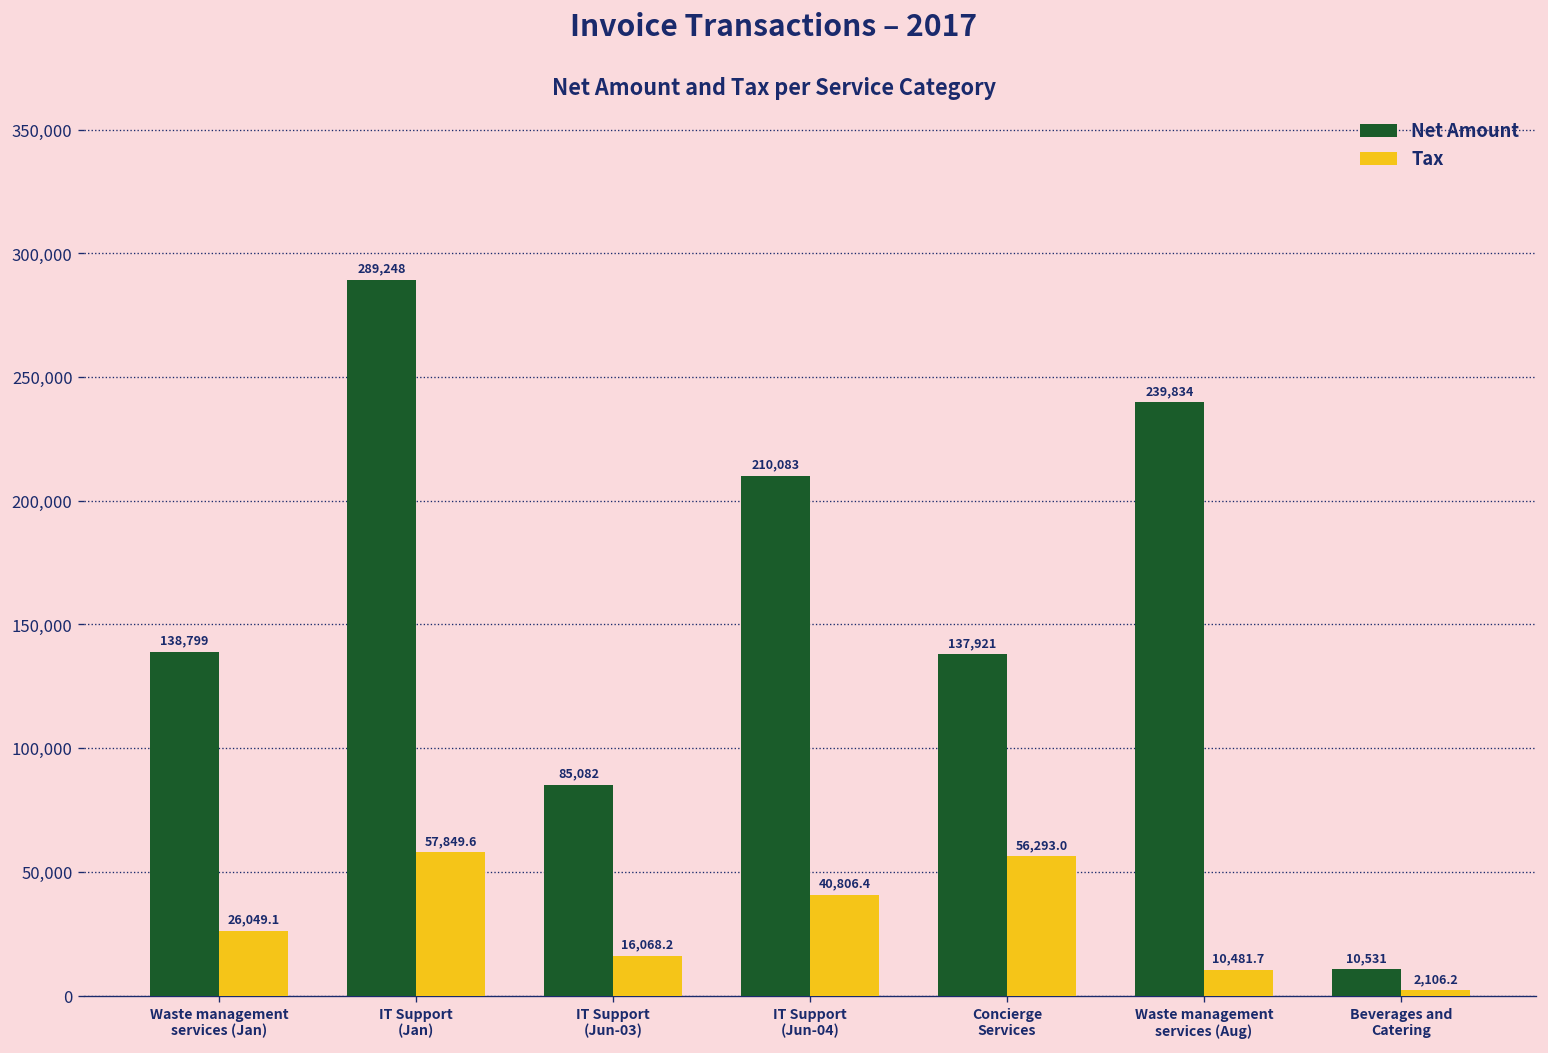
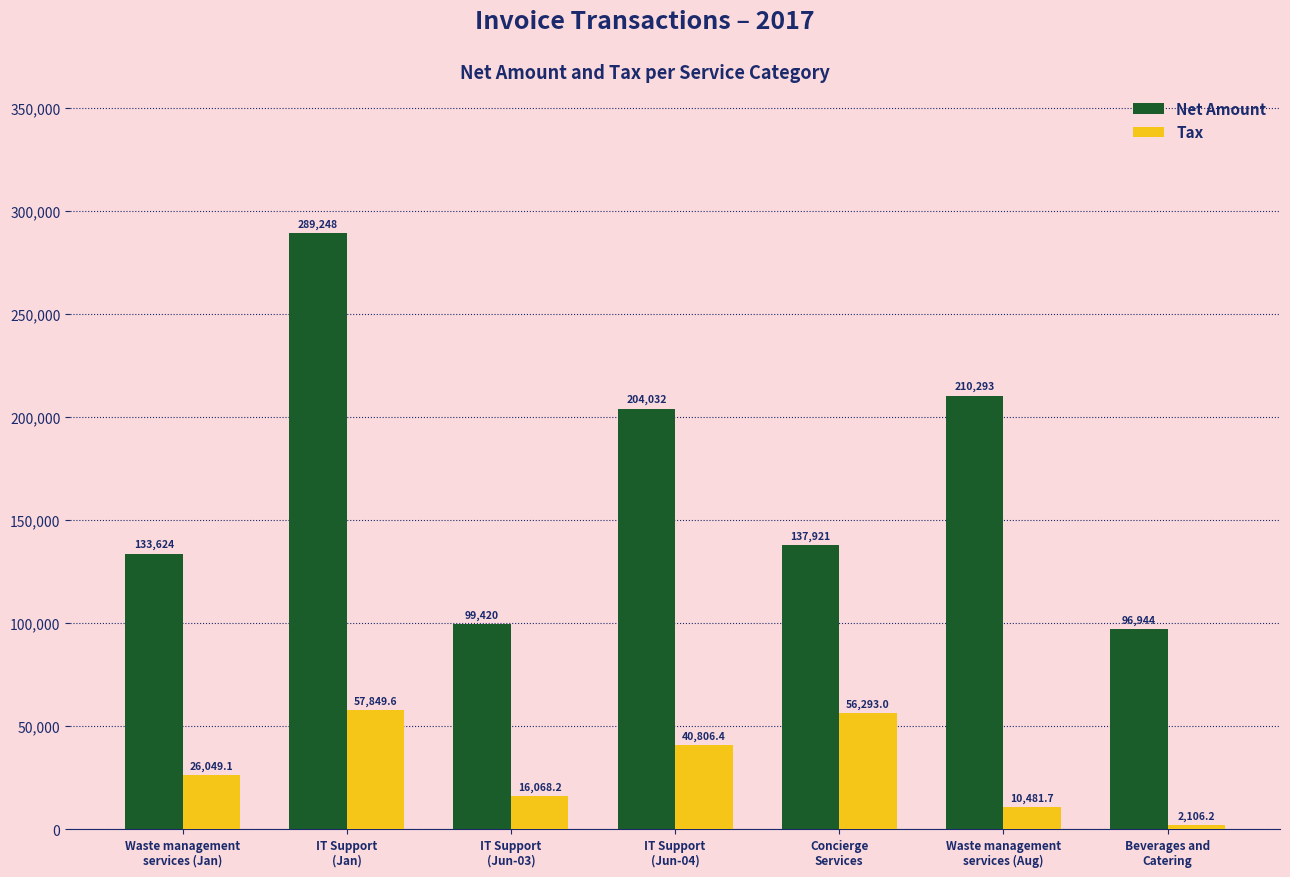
Net Amount, Waste management services (Jan): 138,799 -> 133,624
Net Amount, IT Support (Jun-03): 85,082 -> 99,420
Net Amount, IT Support (Jun-04): 210,083 -> 204,032
Net Amount, Waste management services (Aug): 239,834 -> 210,293
Net Amount, Beverages and Catering: 10,531 -> 96,944
